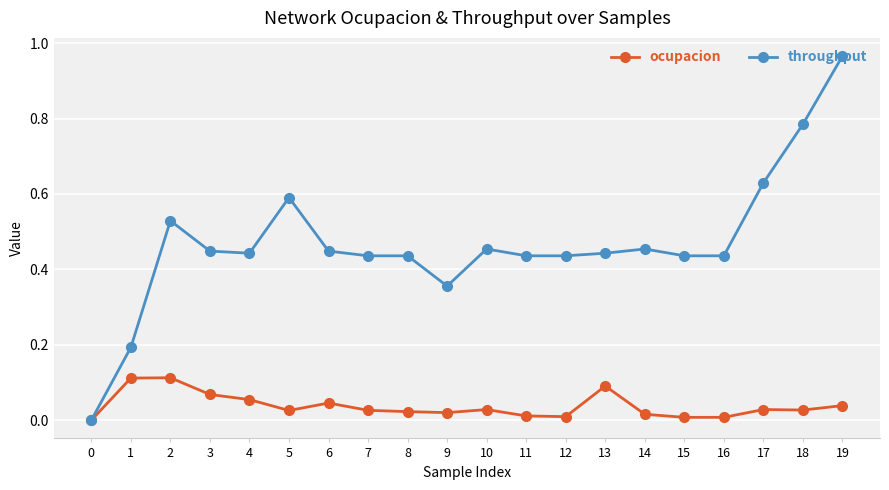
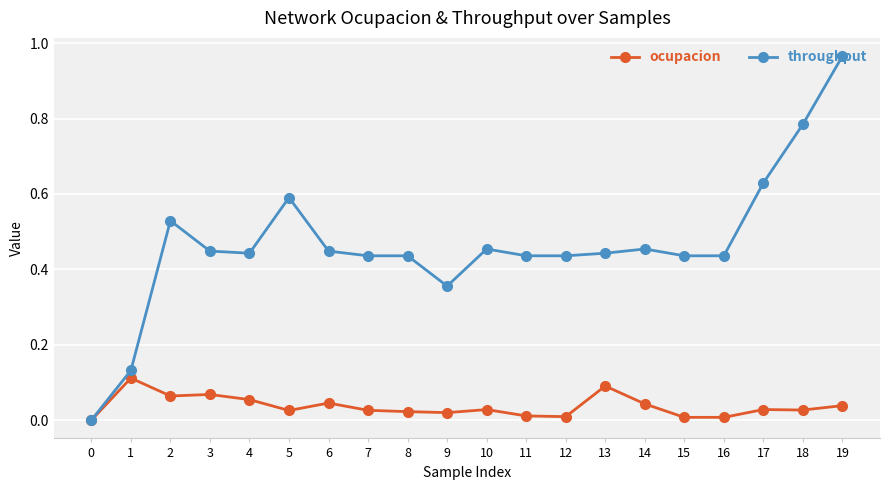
throughput, 1: 0.19 -> 0.13
ocupacion, 2: 0.11 -> 0.06
ocupacion, 14: 0.02 -> 0.04
